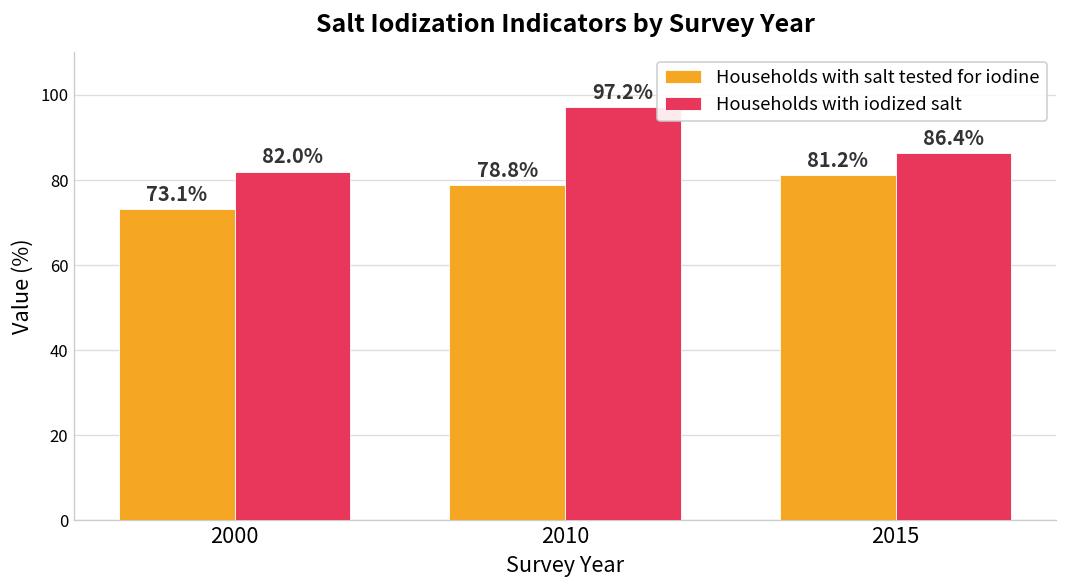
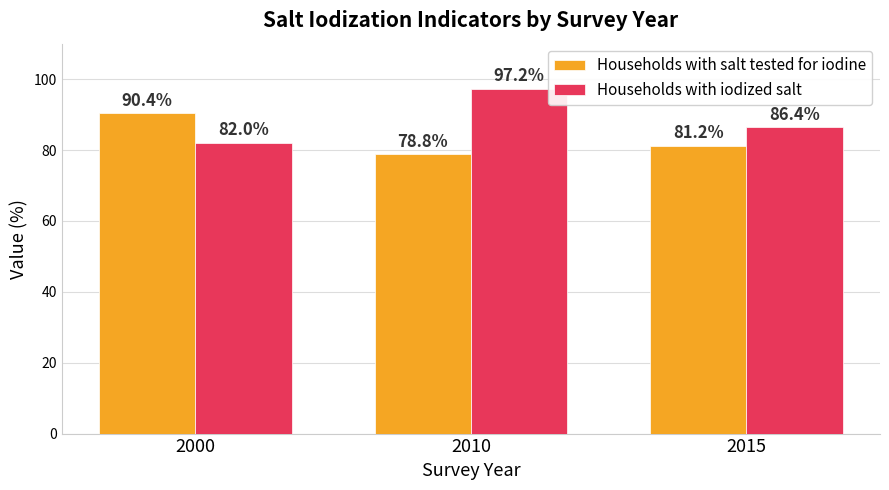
Households with salt tested for iodine, 2000: 73.1% -> 90.4%
